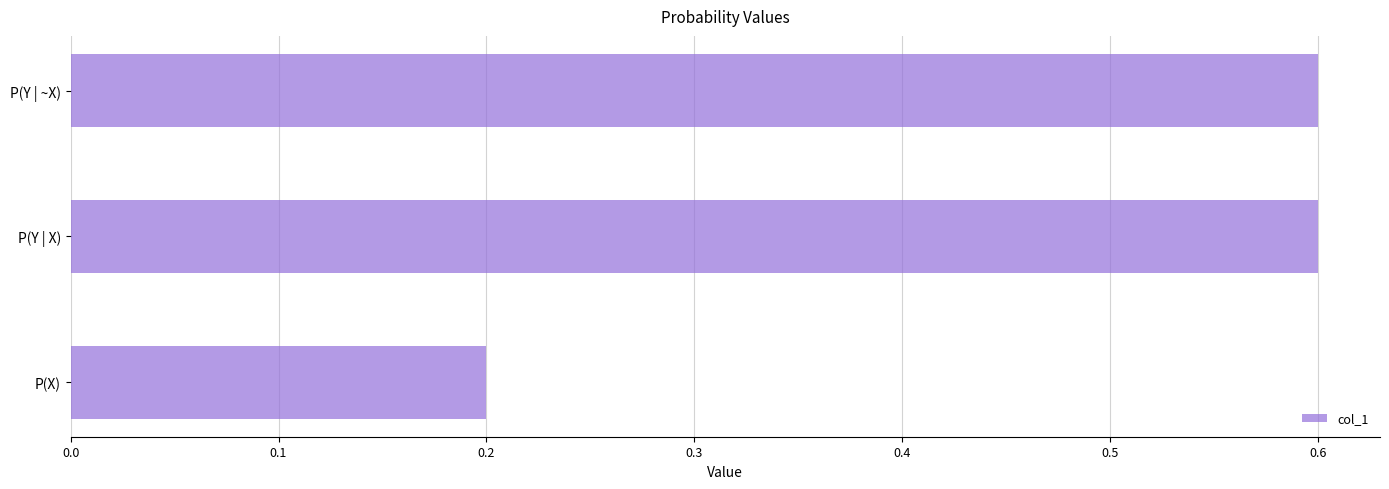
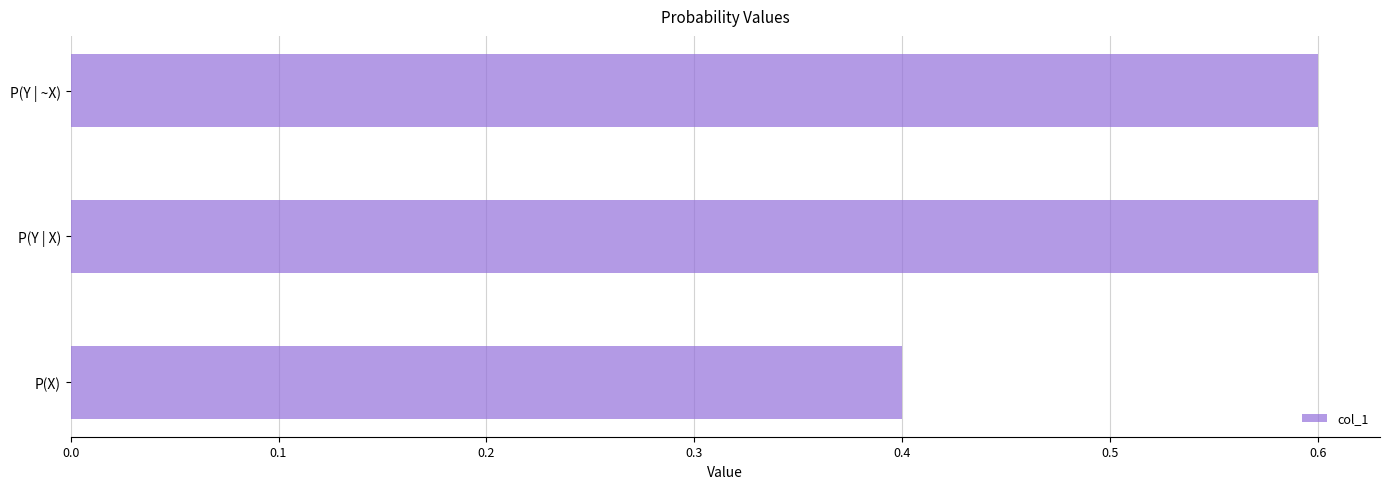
P(X): 0.2 -> 0.4
